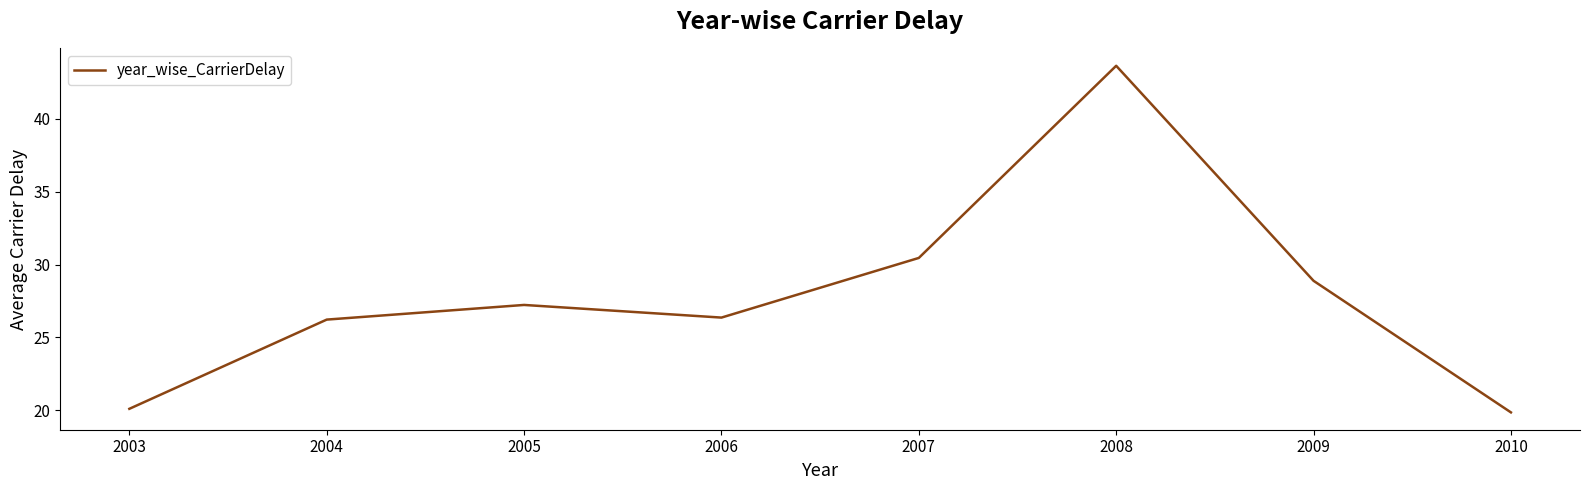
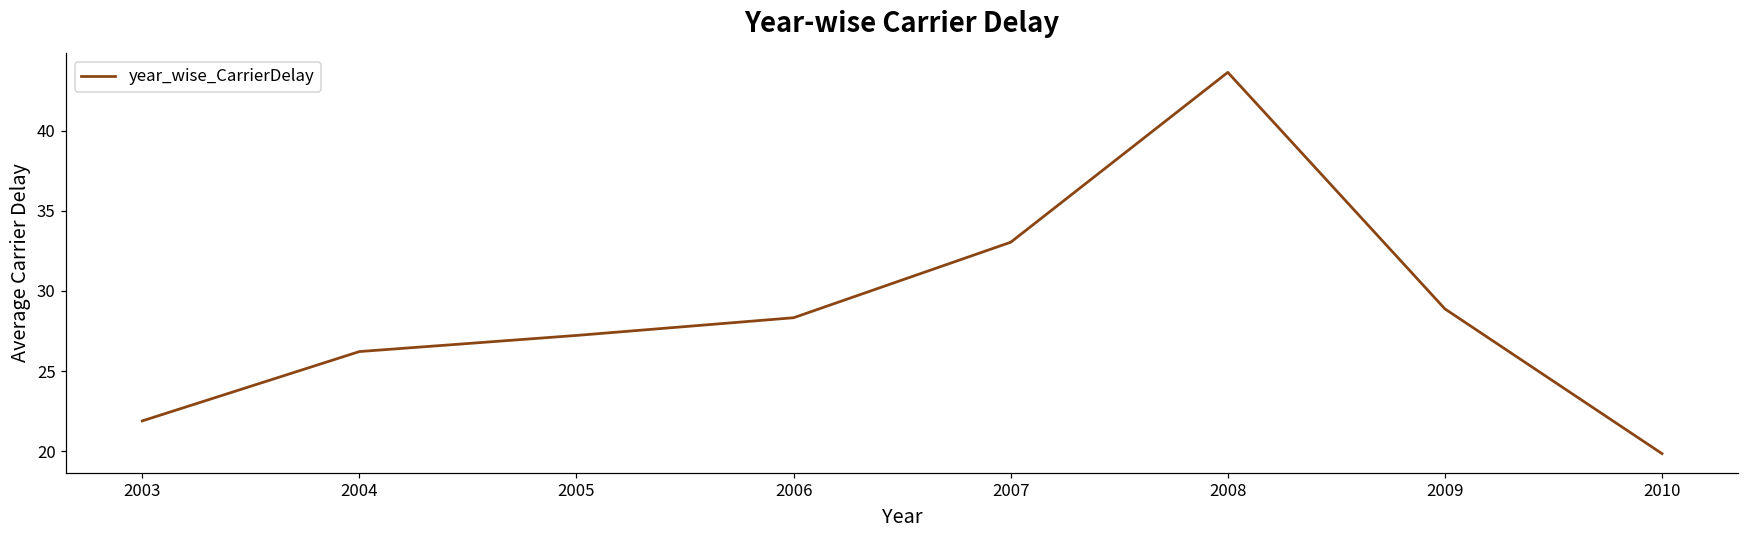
2003: 20.1 -> 21.9
2006: 26.4 -> 28.3
2007: 30.5 -> 33.0
